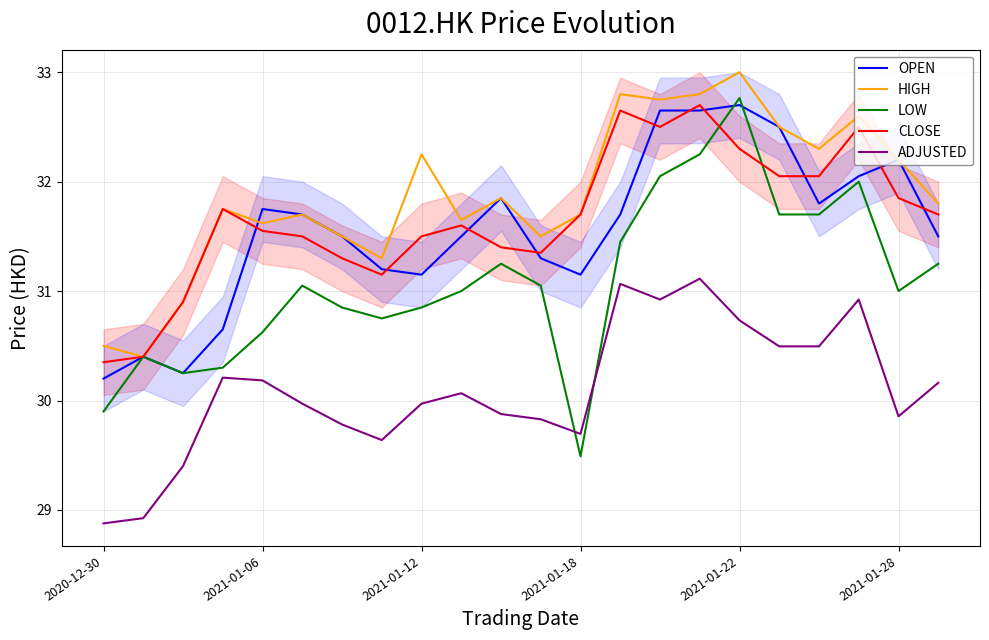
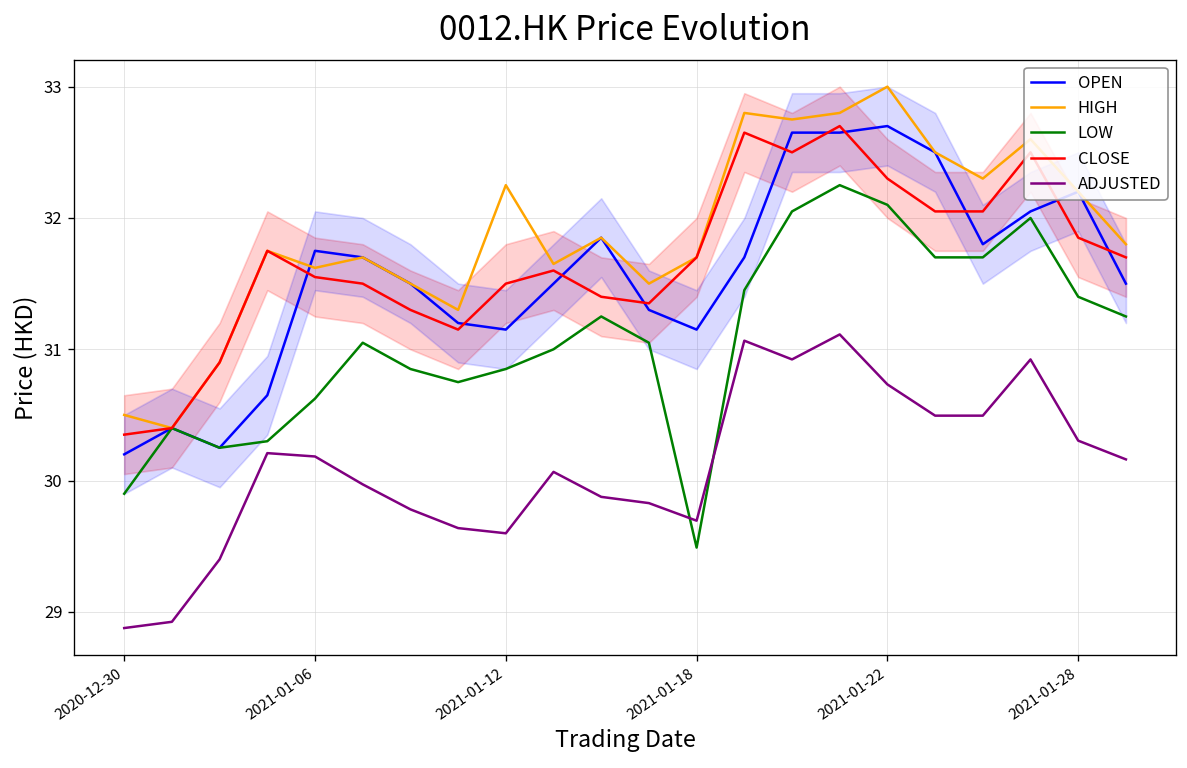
ADJUSTED, 2021-01-12: 29.97 -> 29.60
LOW, 2021-01-22: 32.76 -> 32.10
LOW, 2021-01-28: 31.0 -> 31.4
ADJUSTED, 2021-01-28: 29.86 -> 30.30
